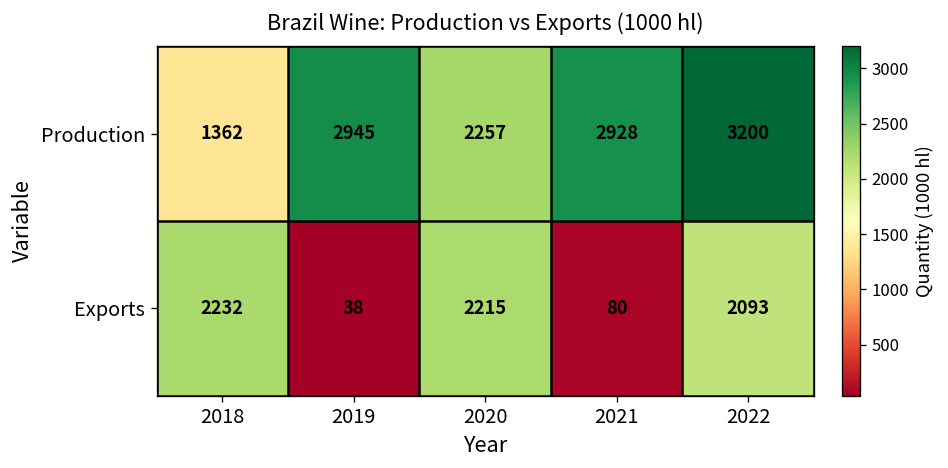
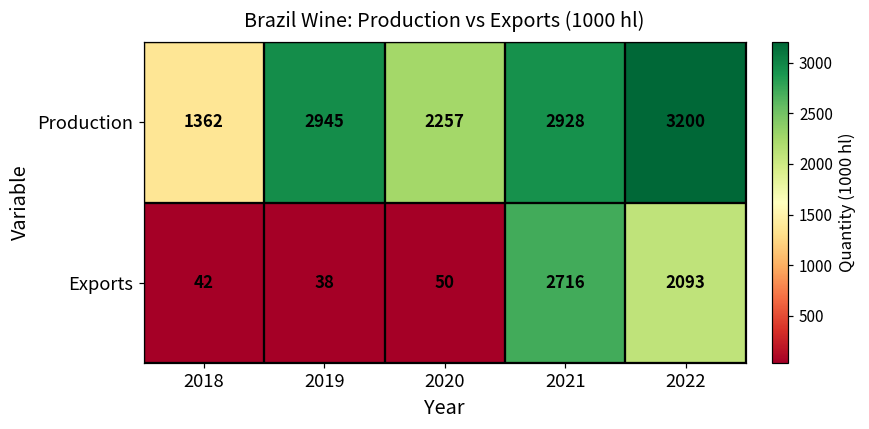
Exports, 2018: 2232 -> 42
Exports, 2020: 2215 -> 50
Exports, 2021: 80 -> 2716
